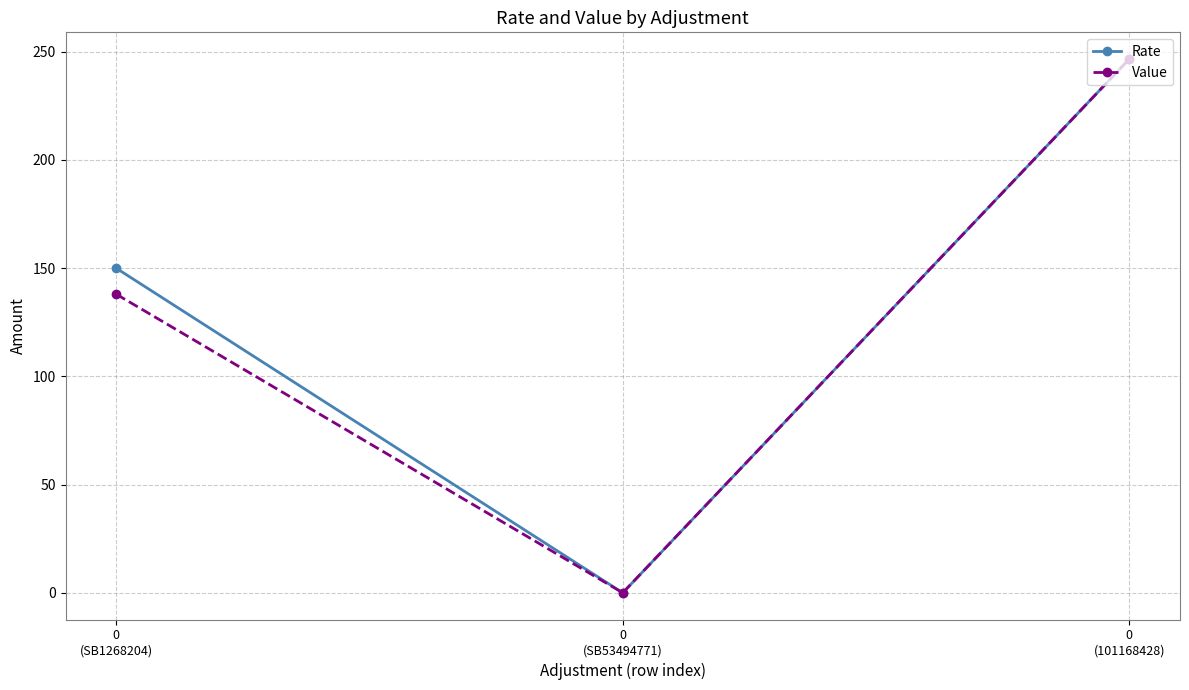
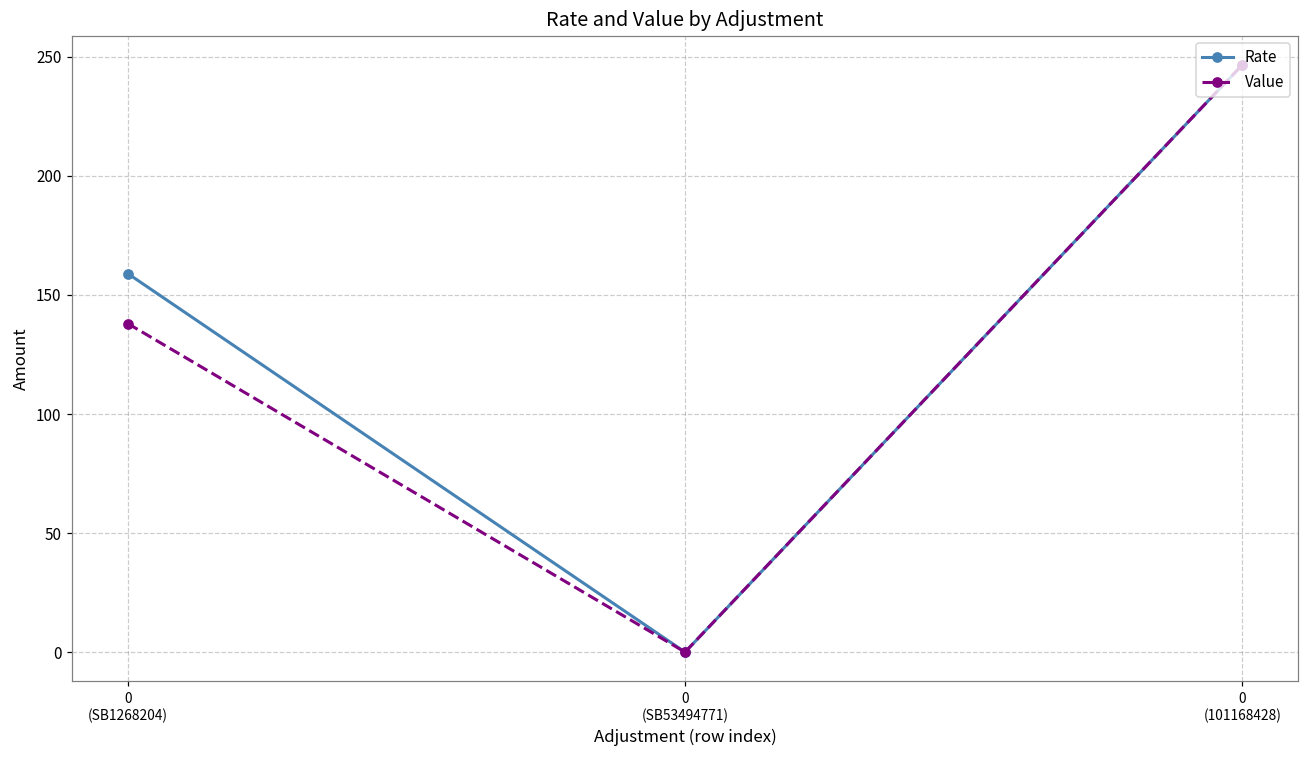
Rate, 0 (SB1268204): 150 -> 159
